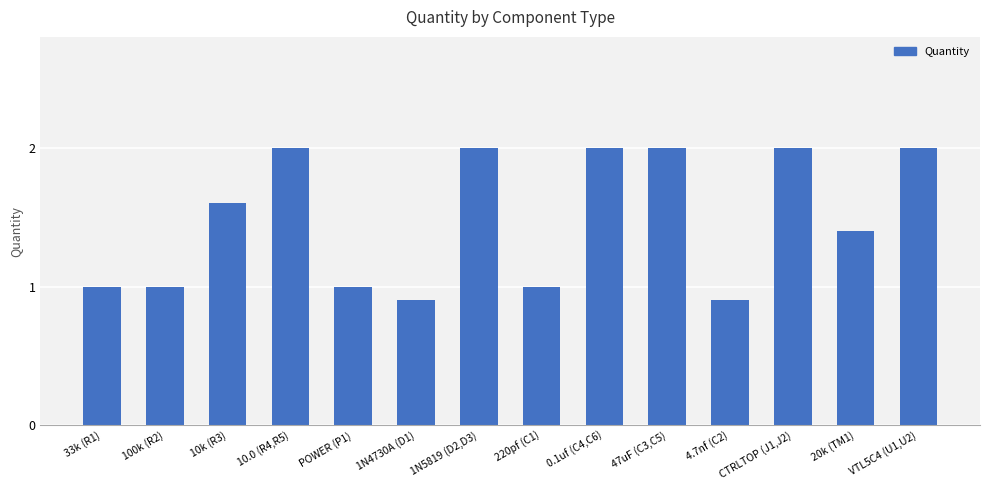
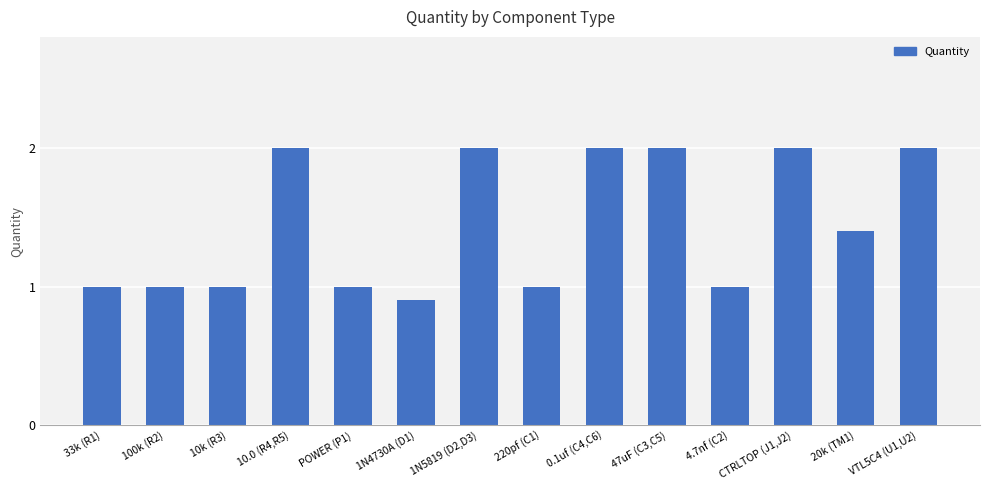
10k (R3): 1.6 -> 1.0
4.7nf (C2): 0.9 -> 1.0
